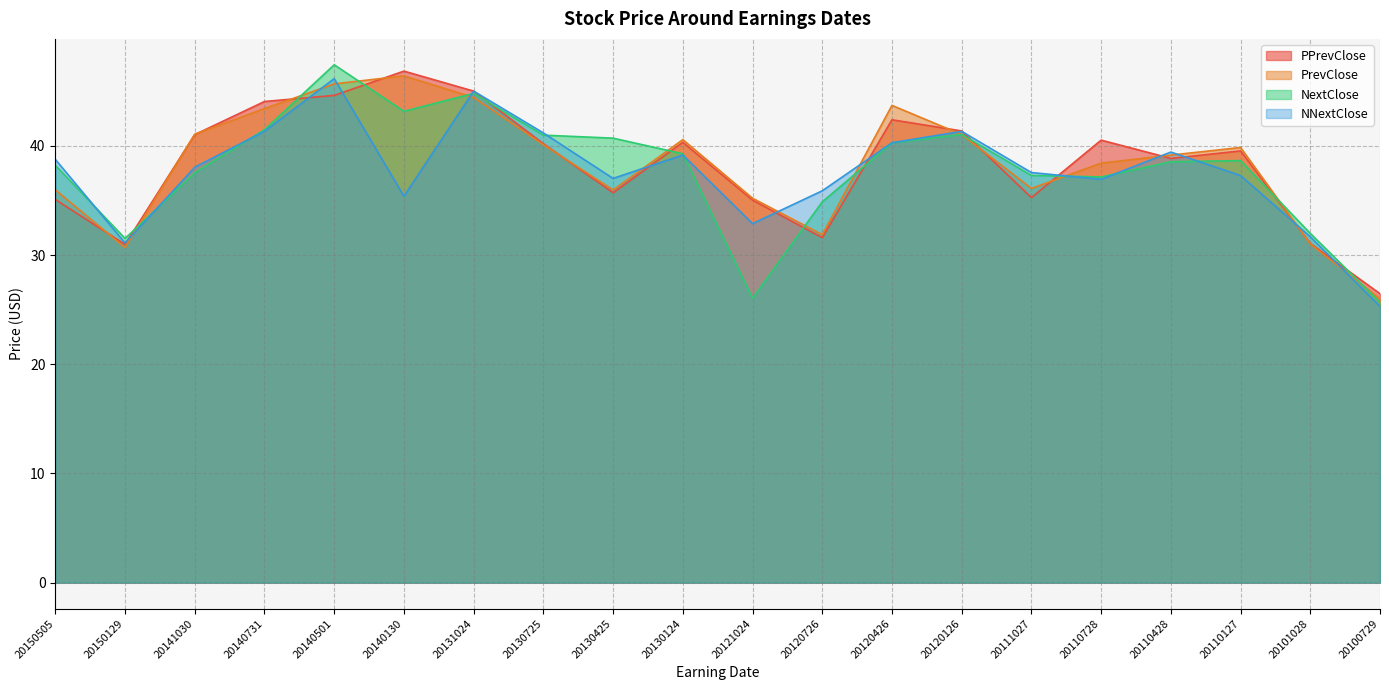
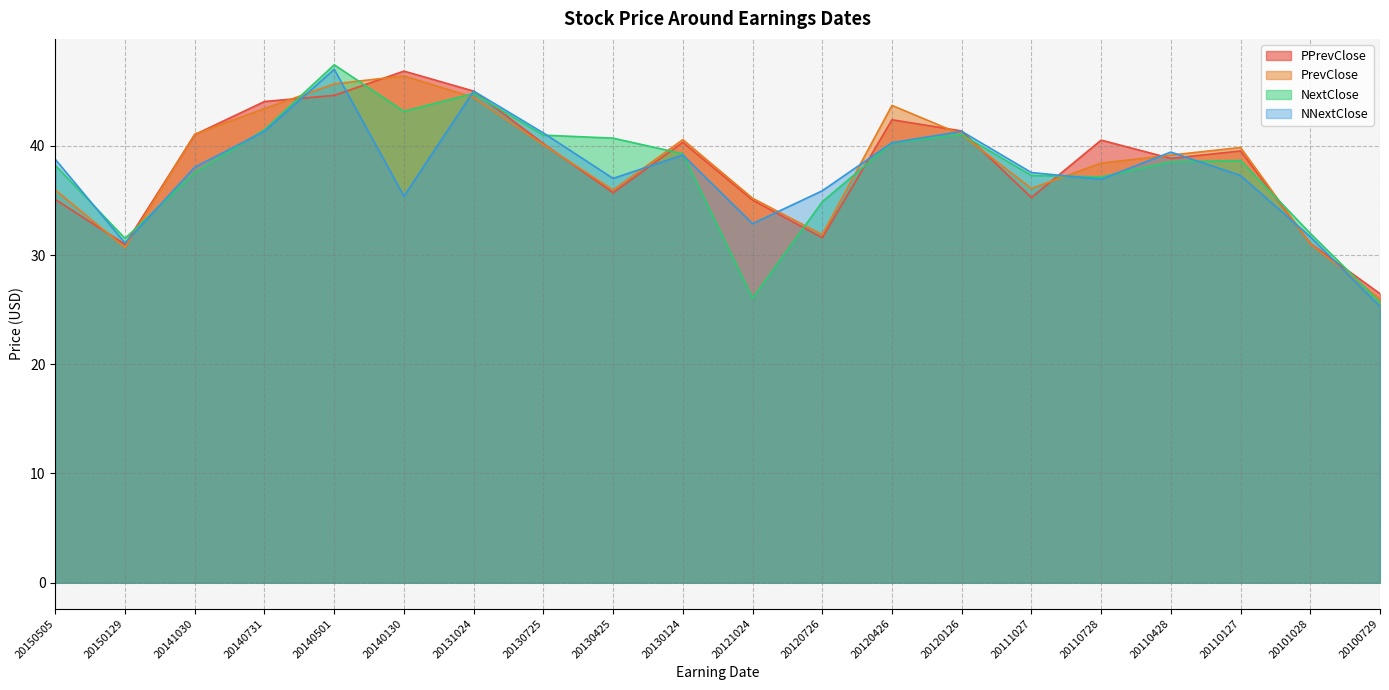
NNextClose, 20140501: 46.2 -> 47.0
